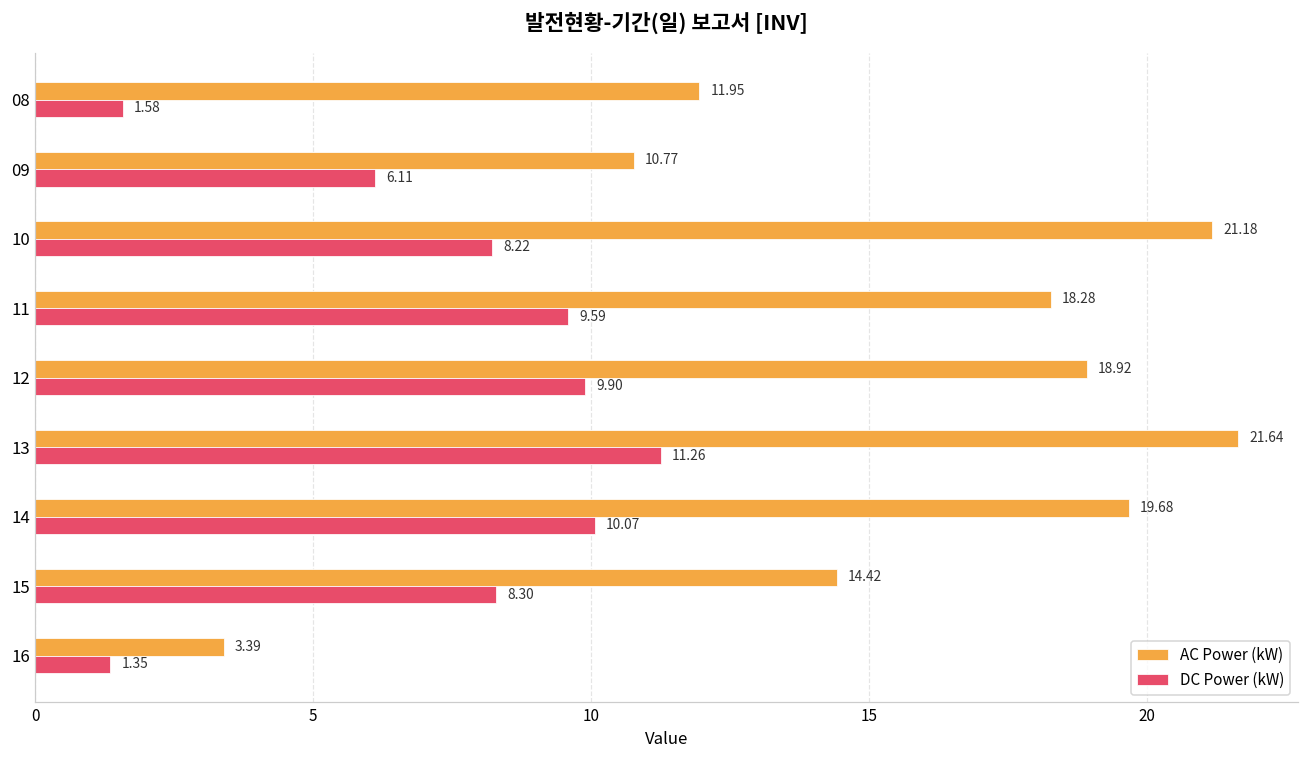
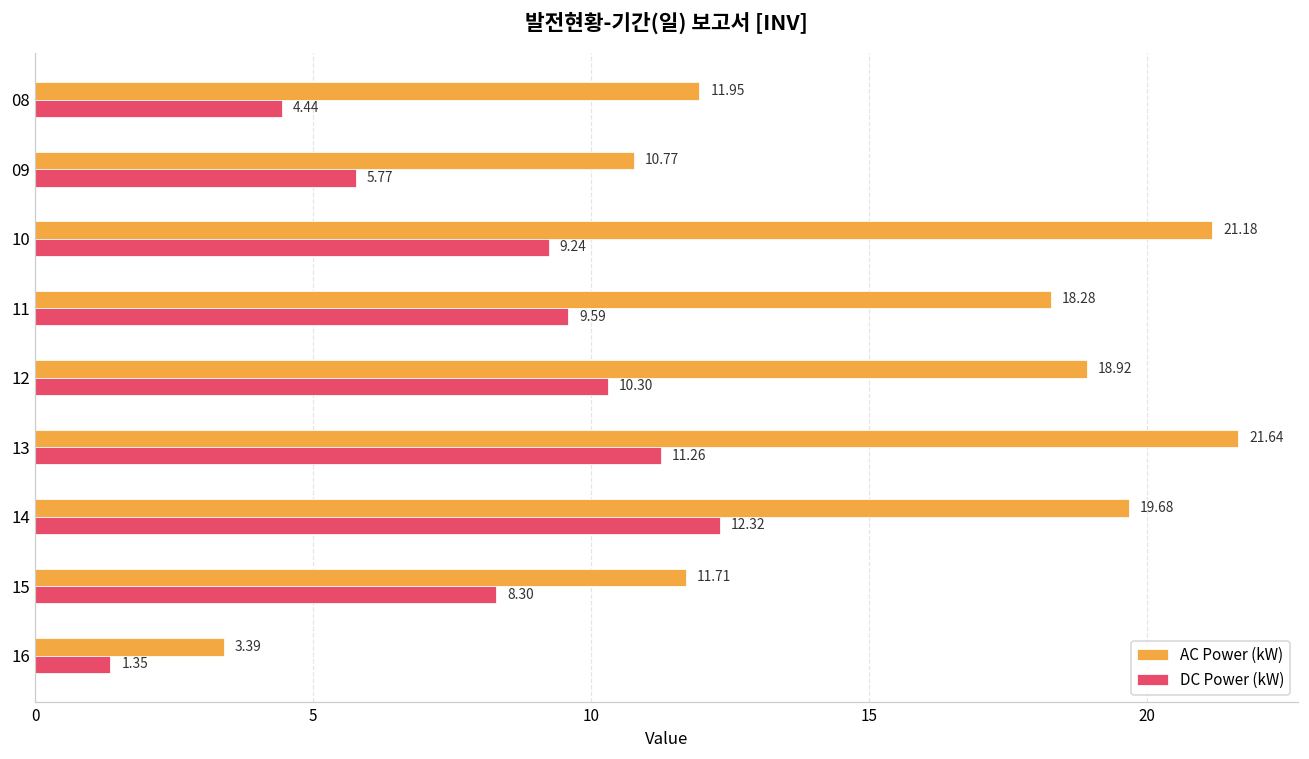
DC Power (kW), 08: 1.58 -> 4.44
DC Power (kW), 09: 6.11 -> 5.77
DC Power (kW), 10: 8.22 -> 9.24
DC Power (kW), 12: 9.90 -> 10.30
DC Power (kW), 14: 10.07 -> 12.32
AC Power (kW), 15: 14.42 -> 11.71
